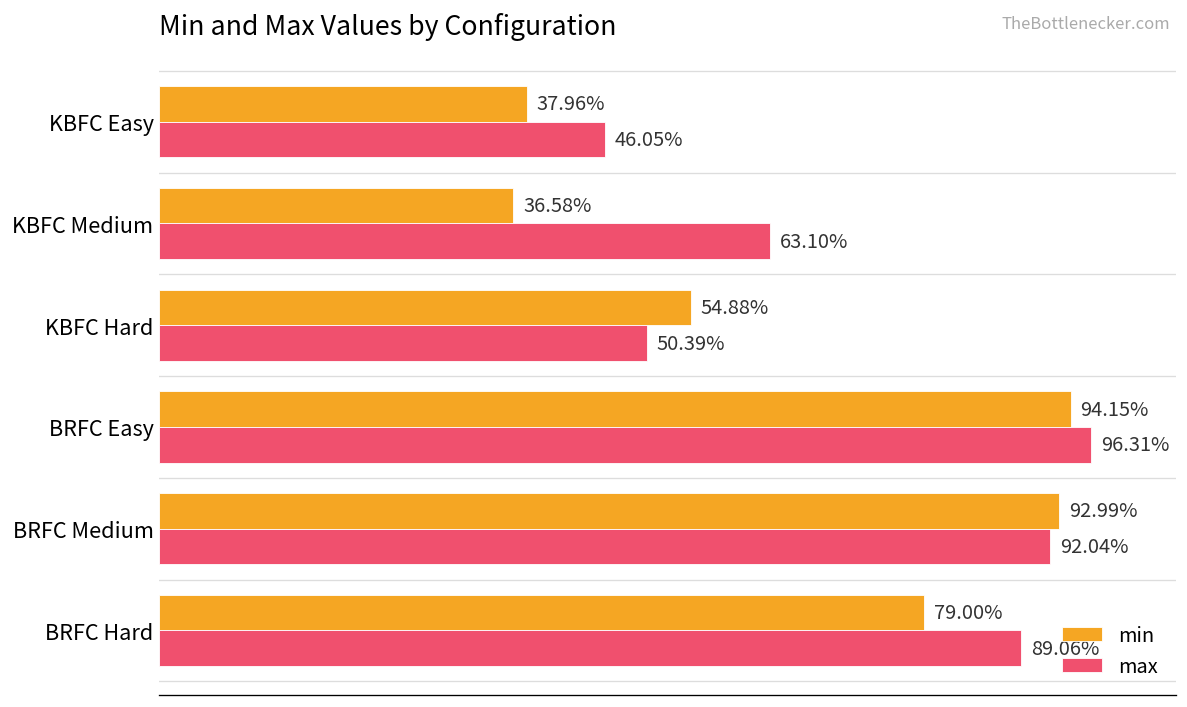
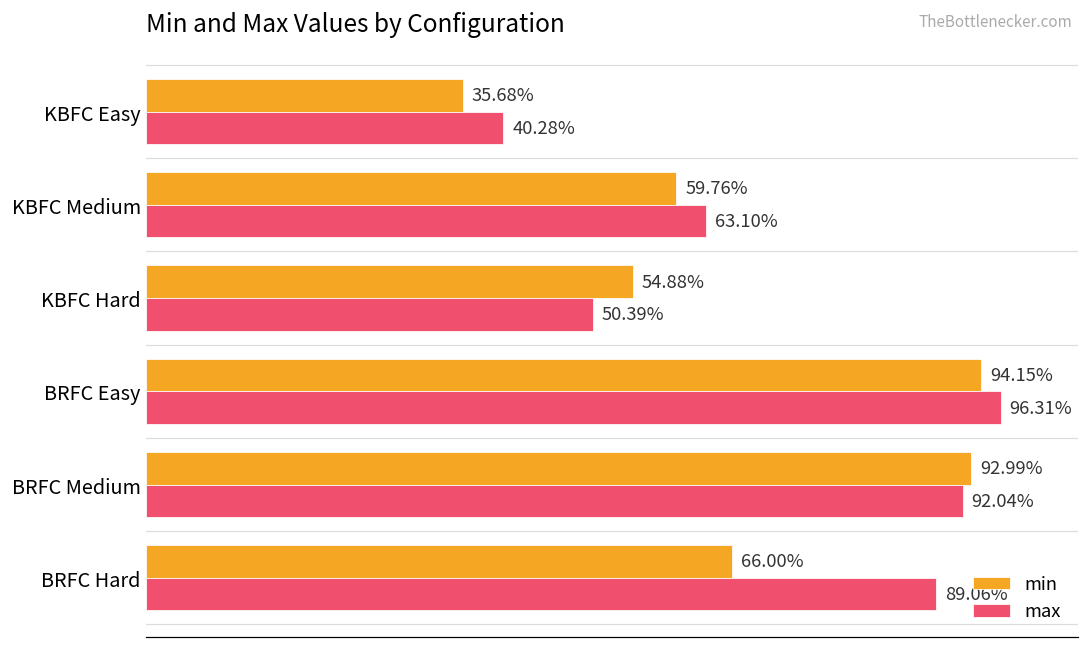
min, KBFC Easy: 37.96% -> 35.68%
max, KBFC Easy: 46.05% -> 40.28%
min, KBFC Medium: 36.58% -> 59.76%
min, BRFC Hard: 79.00% -> 66.00%
